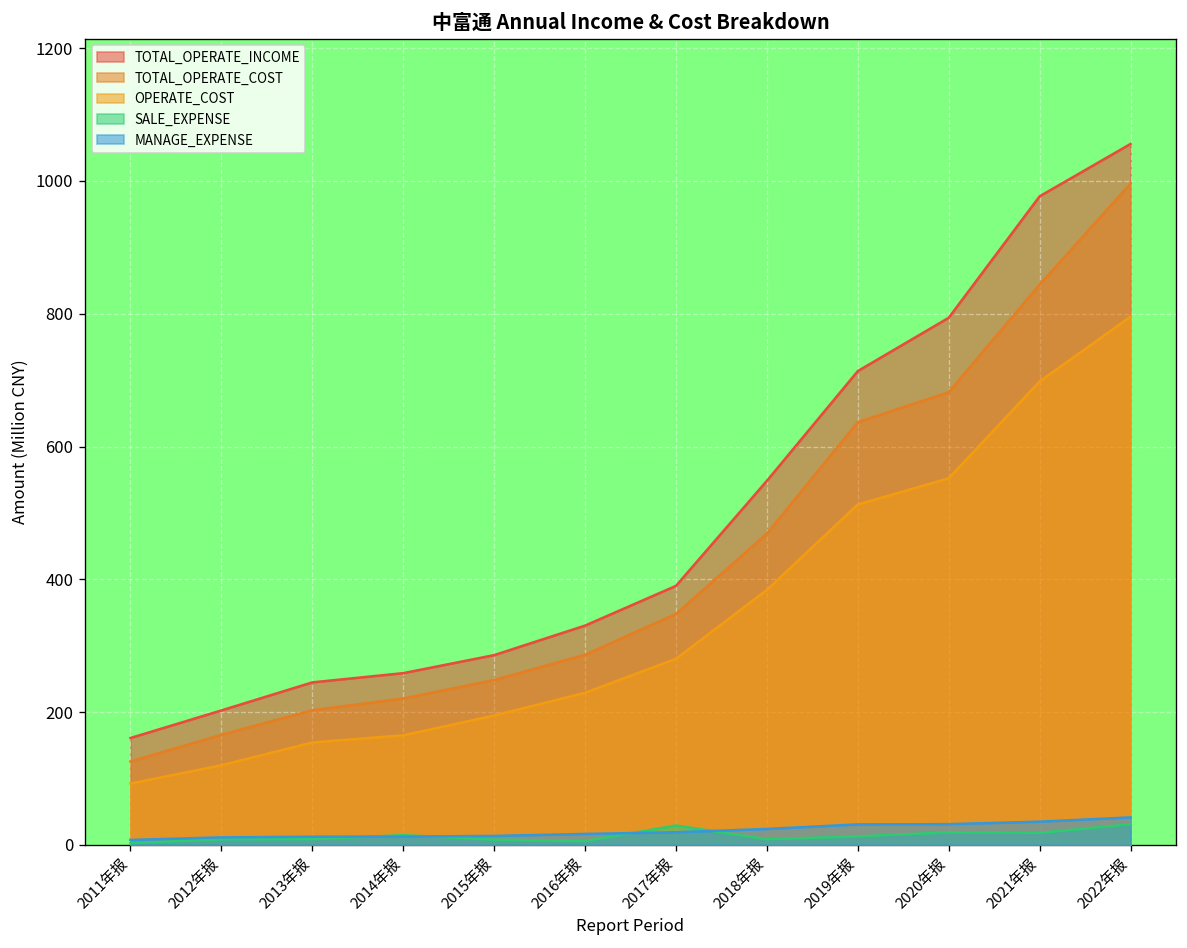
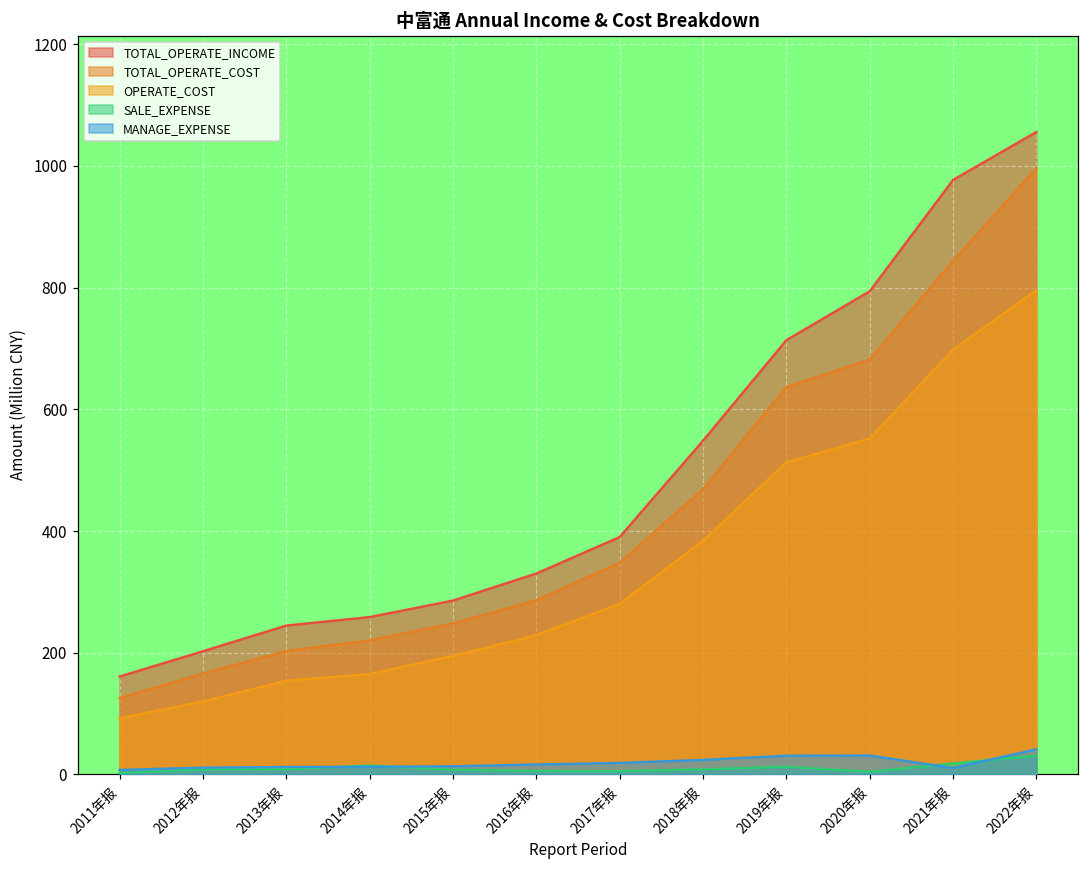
SALE_EXPENSE, 2017年报: 30 -> 10
SALE_EXPENSE, 2020年报: 20 -> 0
MANAGE_EXPENSE, 2021年报: 30 -> 10
